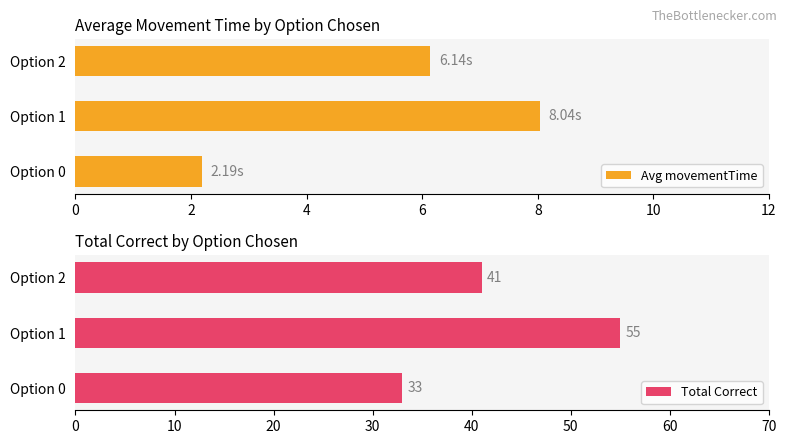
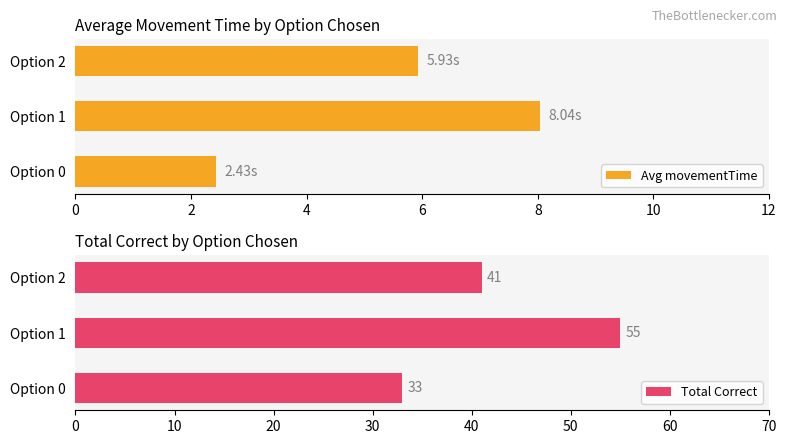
Average Movement Time by Option Chosen, Option 2: 6.14s -> 5.93s
Average Movement Time by Option Chosen, Option 0: 2.19s -> 2.43s
